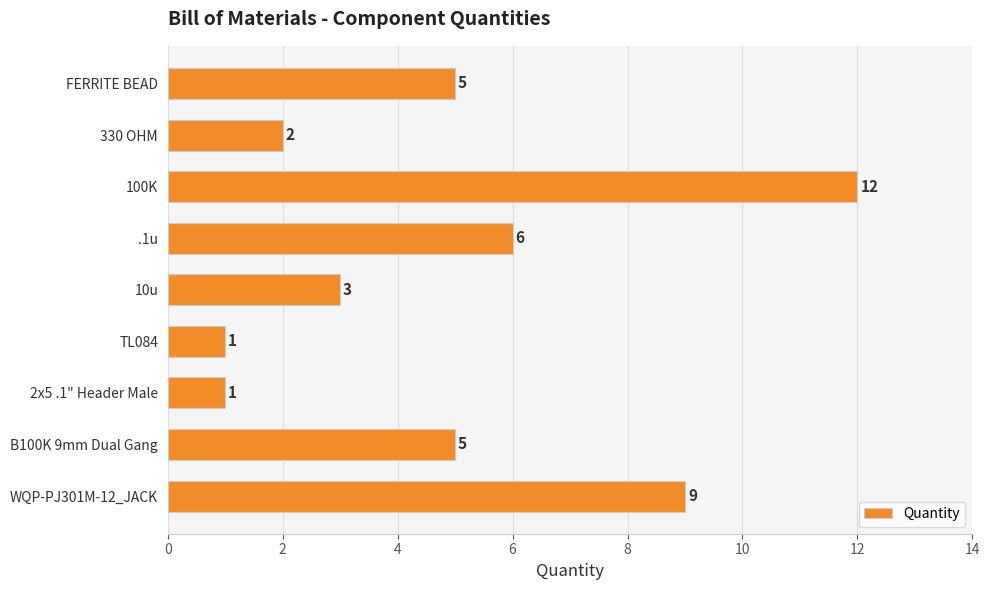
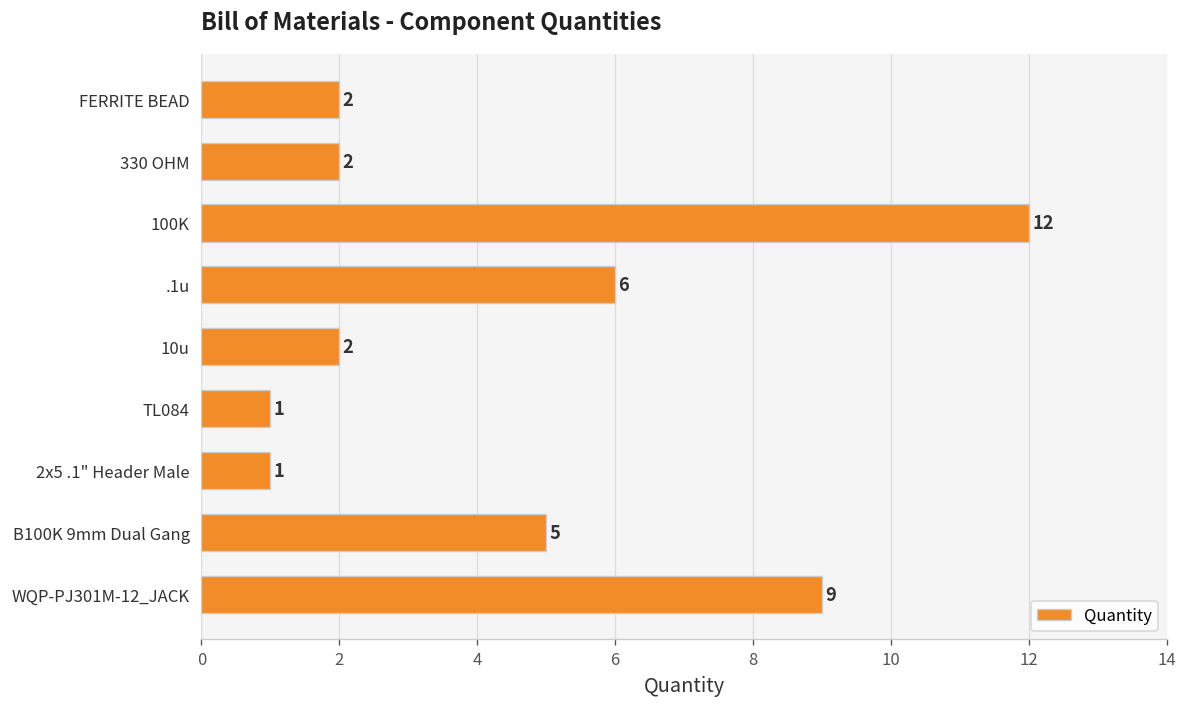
FERRITE BEAD: 5 -> 2
10u: 3 -> 2
